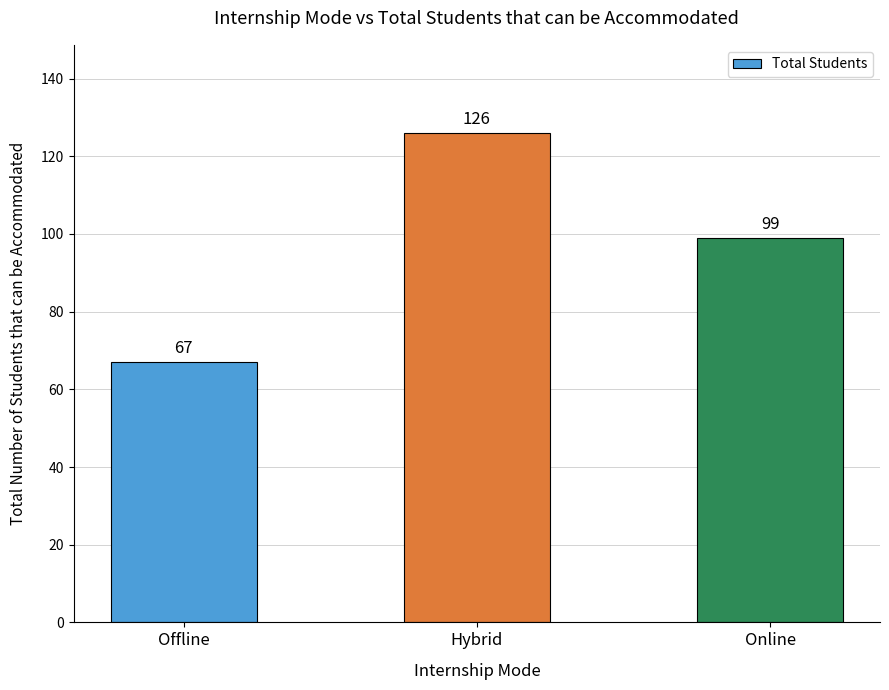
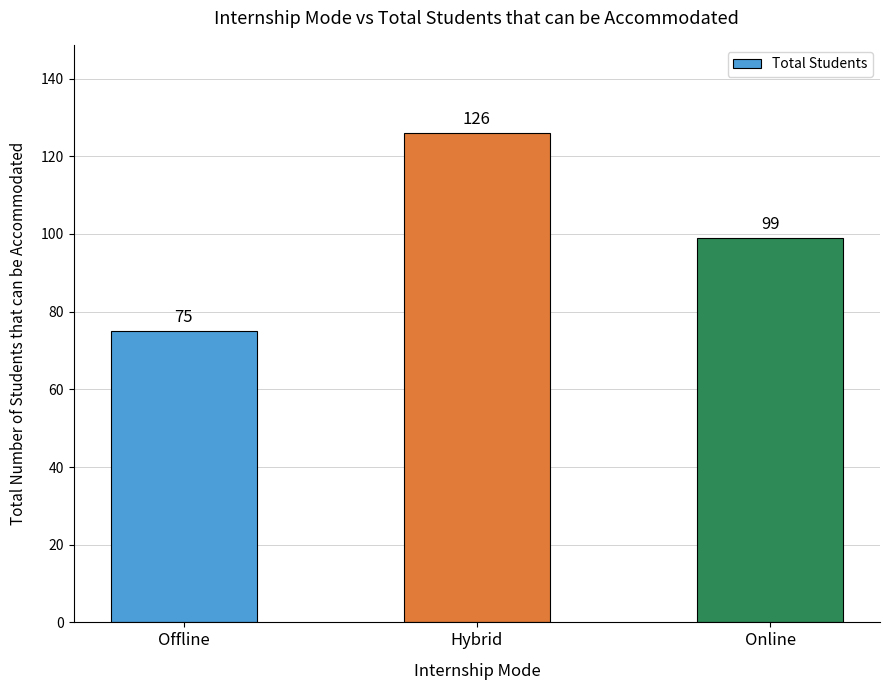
Offline: 67 -> 75
